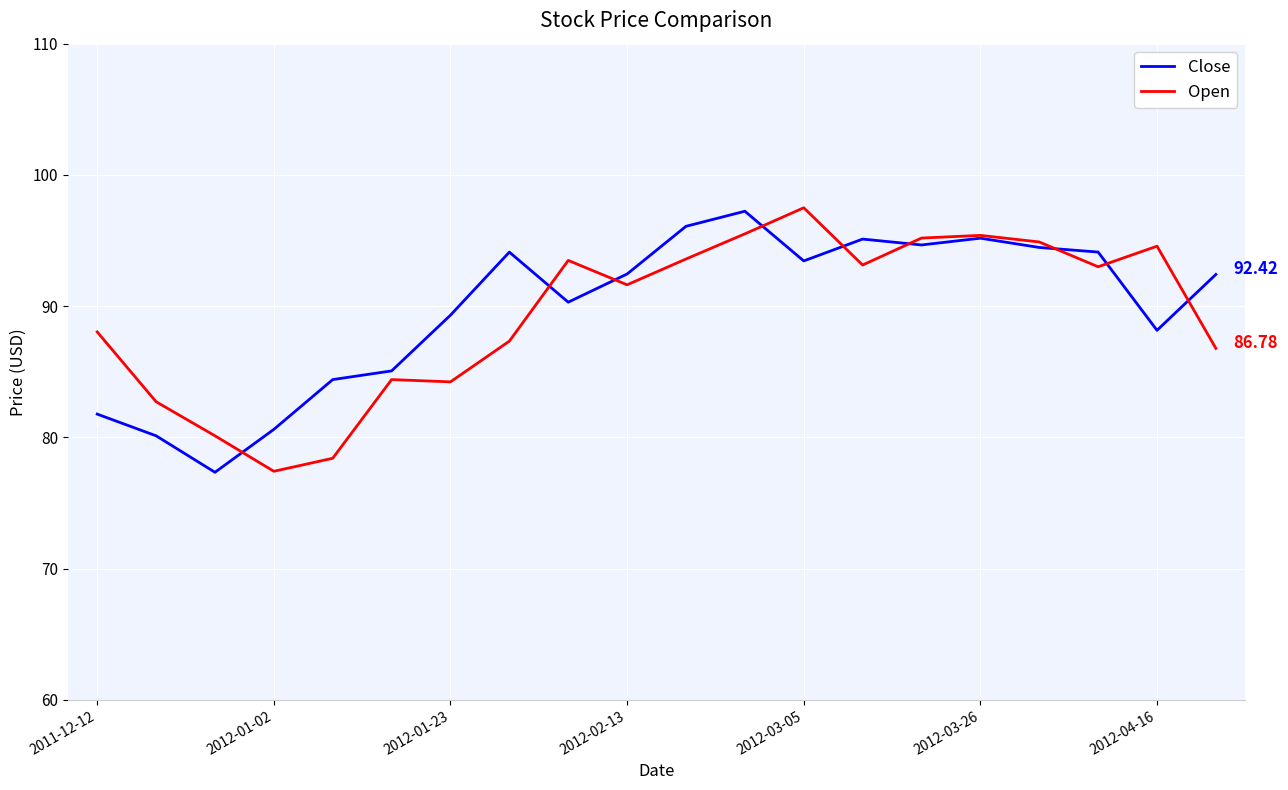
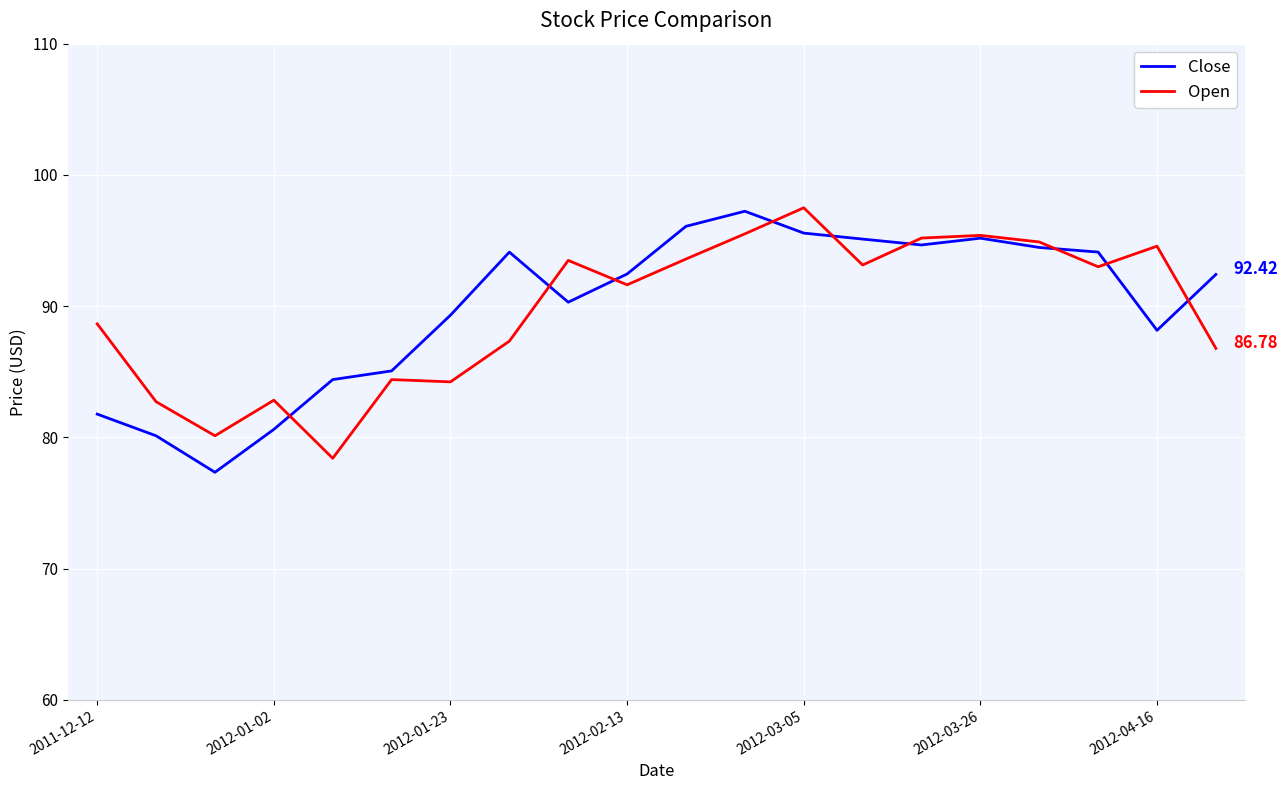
Open, 2011-12-12: 88.0 -> 88.6
Open, 2012-01-02: 77.4 -> 82.8
Close, 2012-03-05: 93.4 -> 95.6
